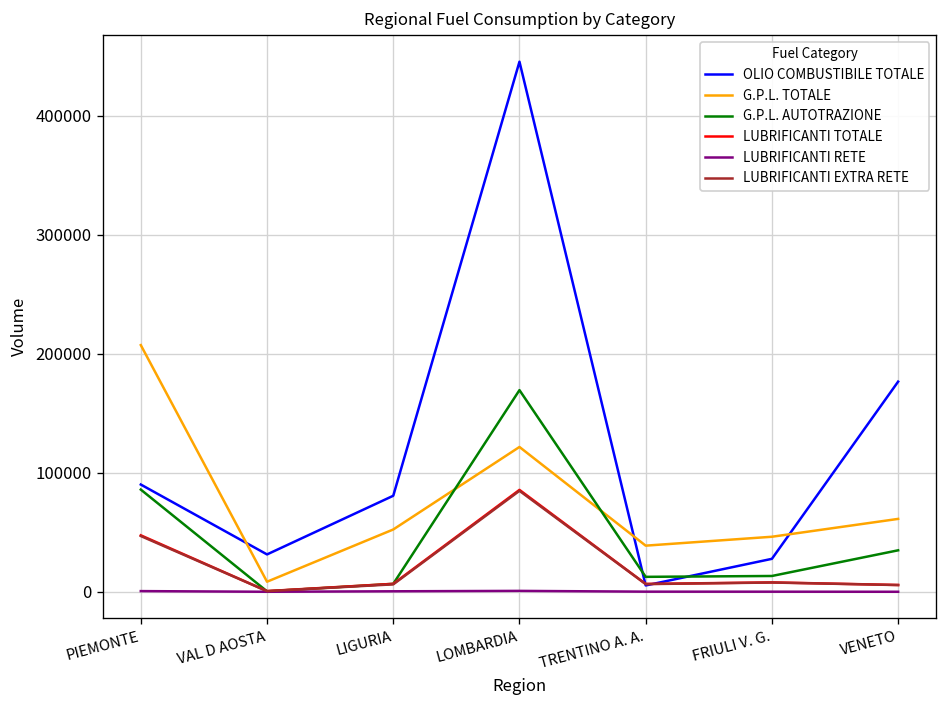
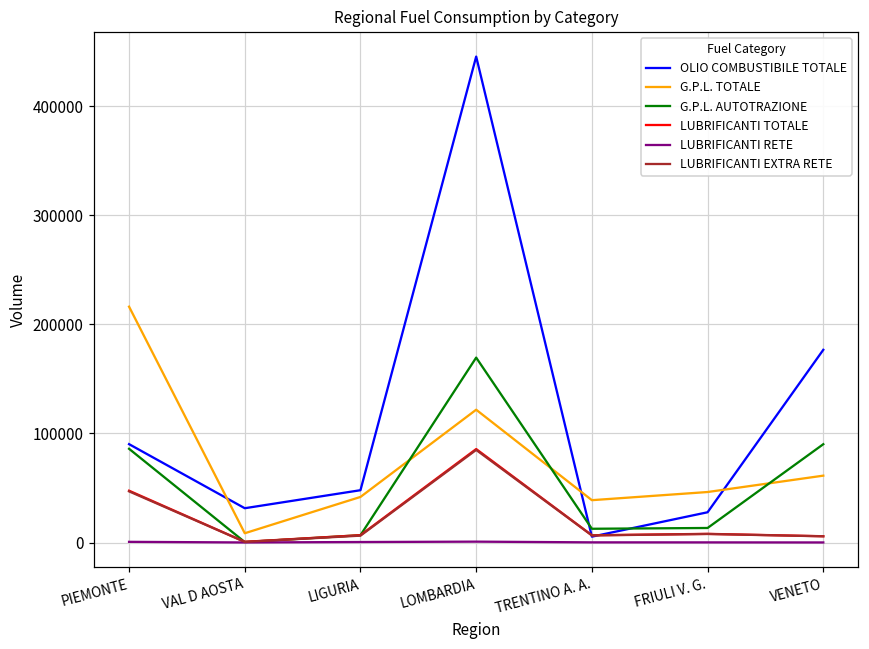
G.P.L. TOTALE, PIEMONTE: 210000 -> 220000
OLIO COMBUSTIBILE TOTALE, LIGURIA: 80000 -> 50000
G.P.L. TOTALE, LIGURIA: 50000 -> 40000
G.P.L. AUTOTRAZIONE, VENETO: 30000 -> 90000
